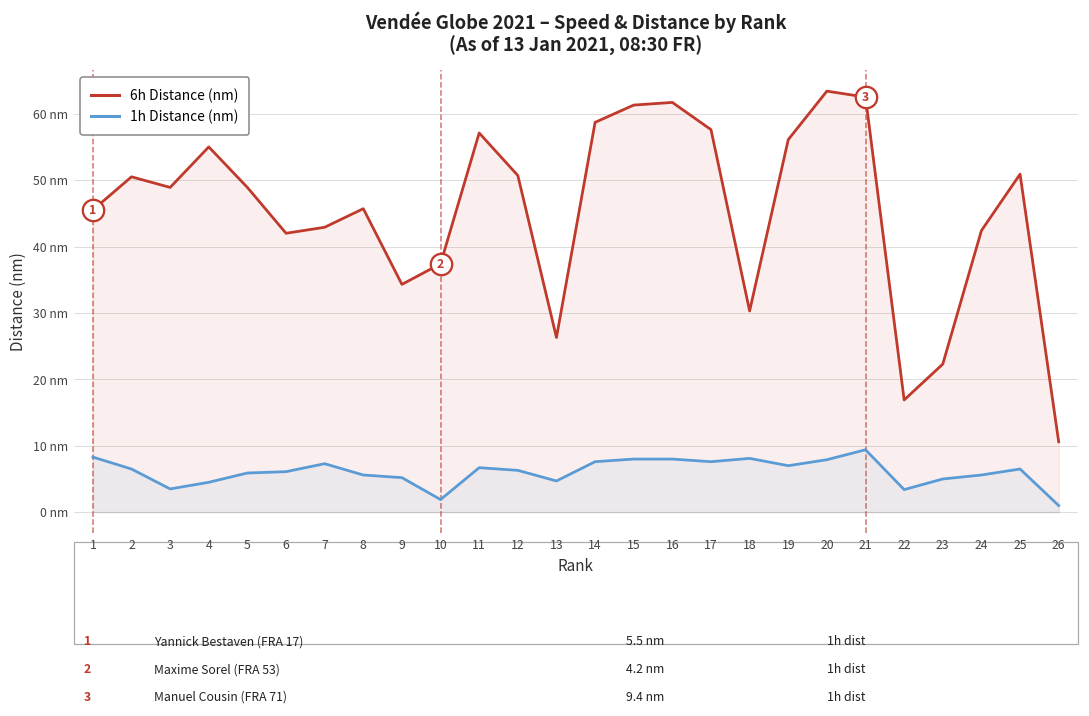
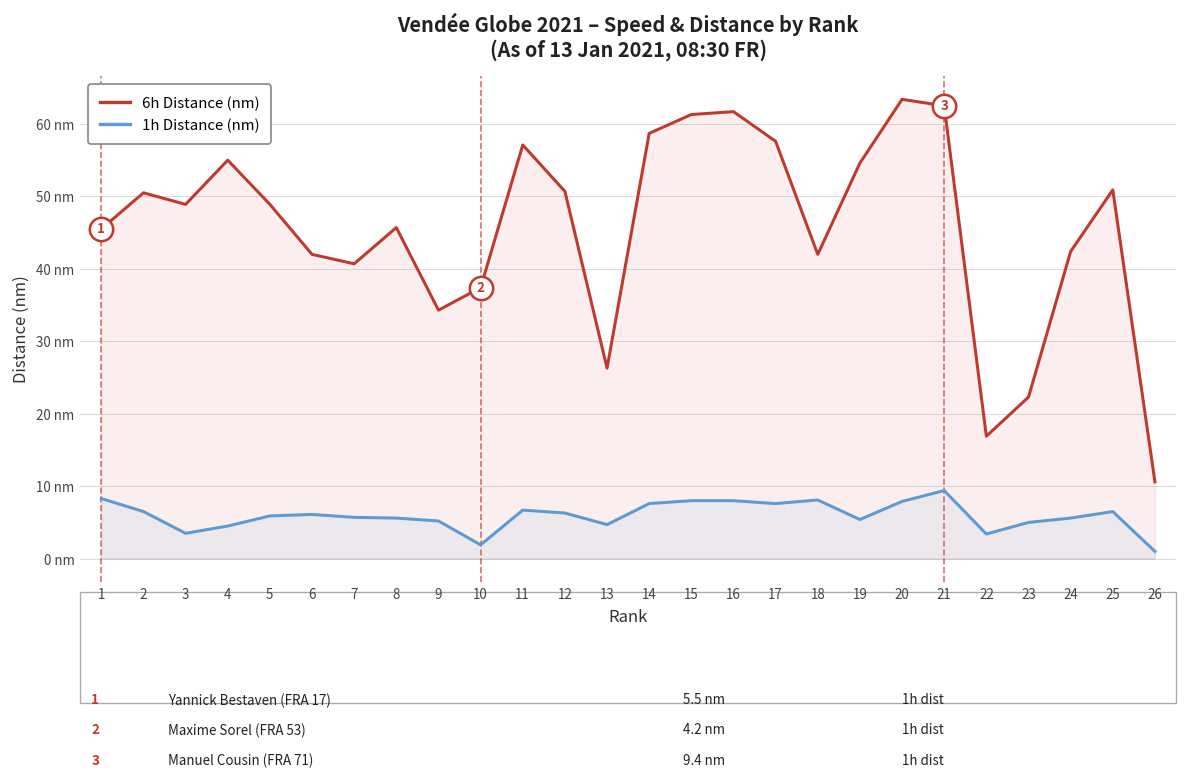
6h Distance (nm), 7: 43 nm -> 41 nm
1h Distance (nm), 7: 7 nm -> 6 nm
6h Distance (nm), 18: 30 nm -> 42 nm
6h Distance (nm), 19: 56 nm -> 55 nm
1h Distance (nm), 19: 7 nm -> 5 nm
